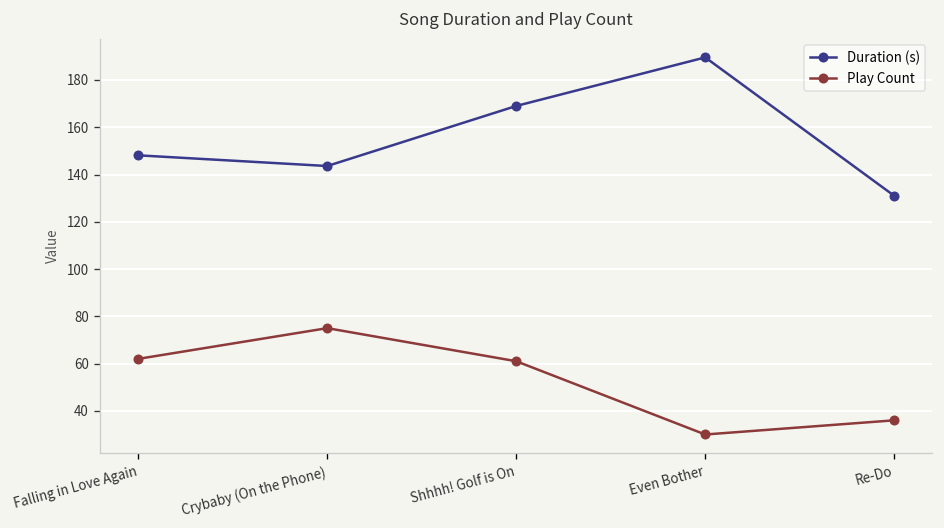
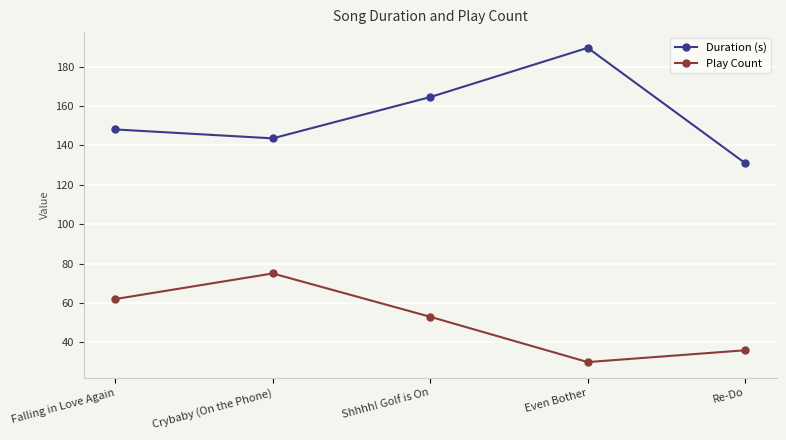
Duration (s), Shhhh! Golf is On: 169 -> 165
Play Count, Shhhh! Golf is On: 61 -> 53
